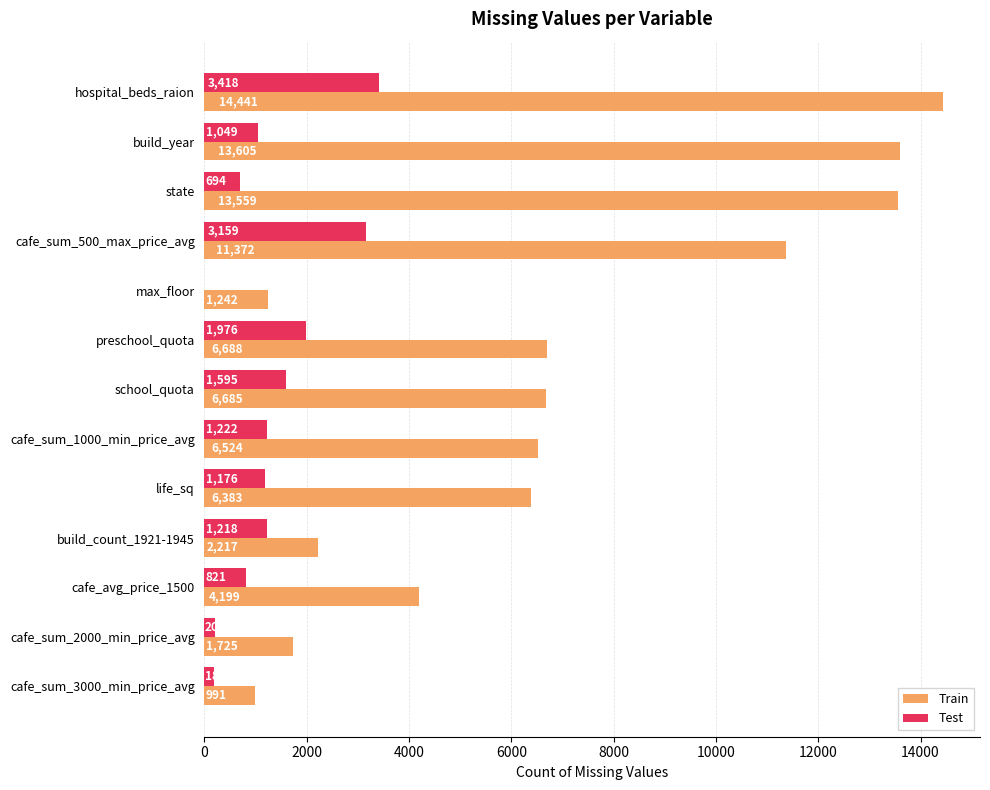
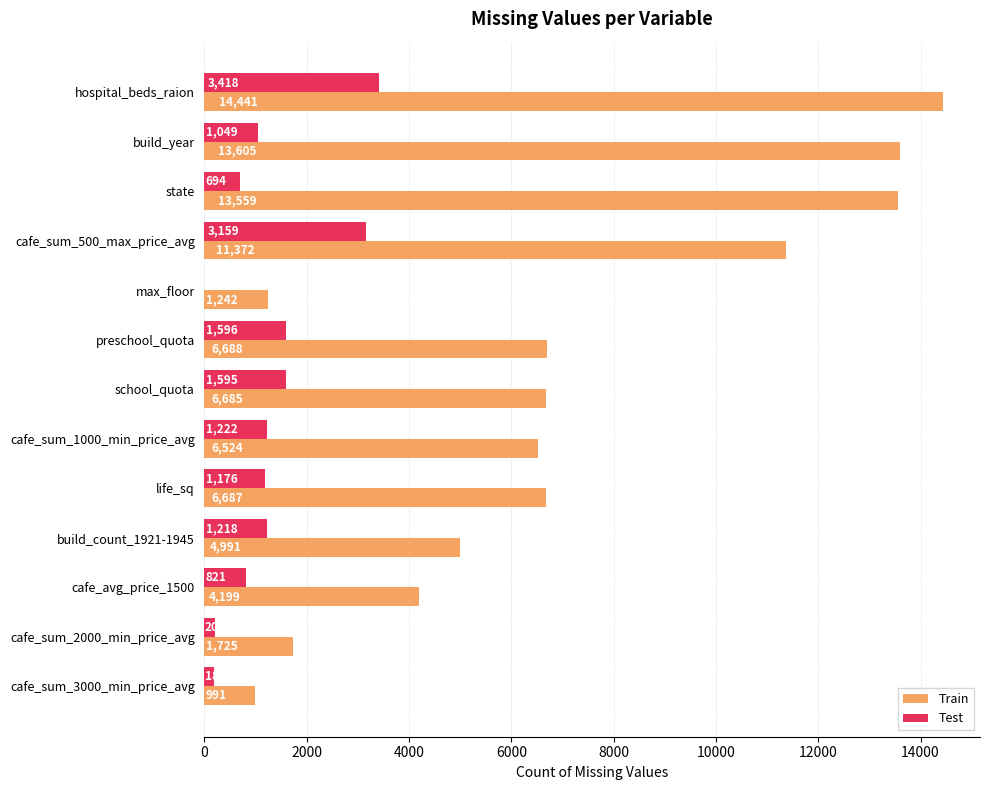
Test, preschool_quota: 1,976 -> 1,596
Train, life_sq: 6,383 -> 6,687
Train, build_count_1921-1945: 2,217 -> 4,991
